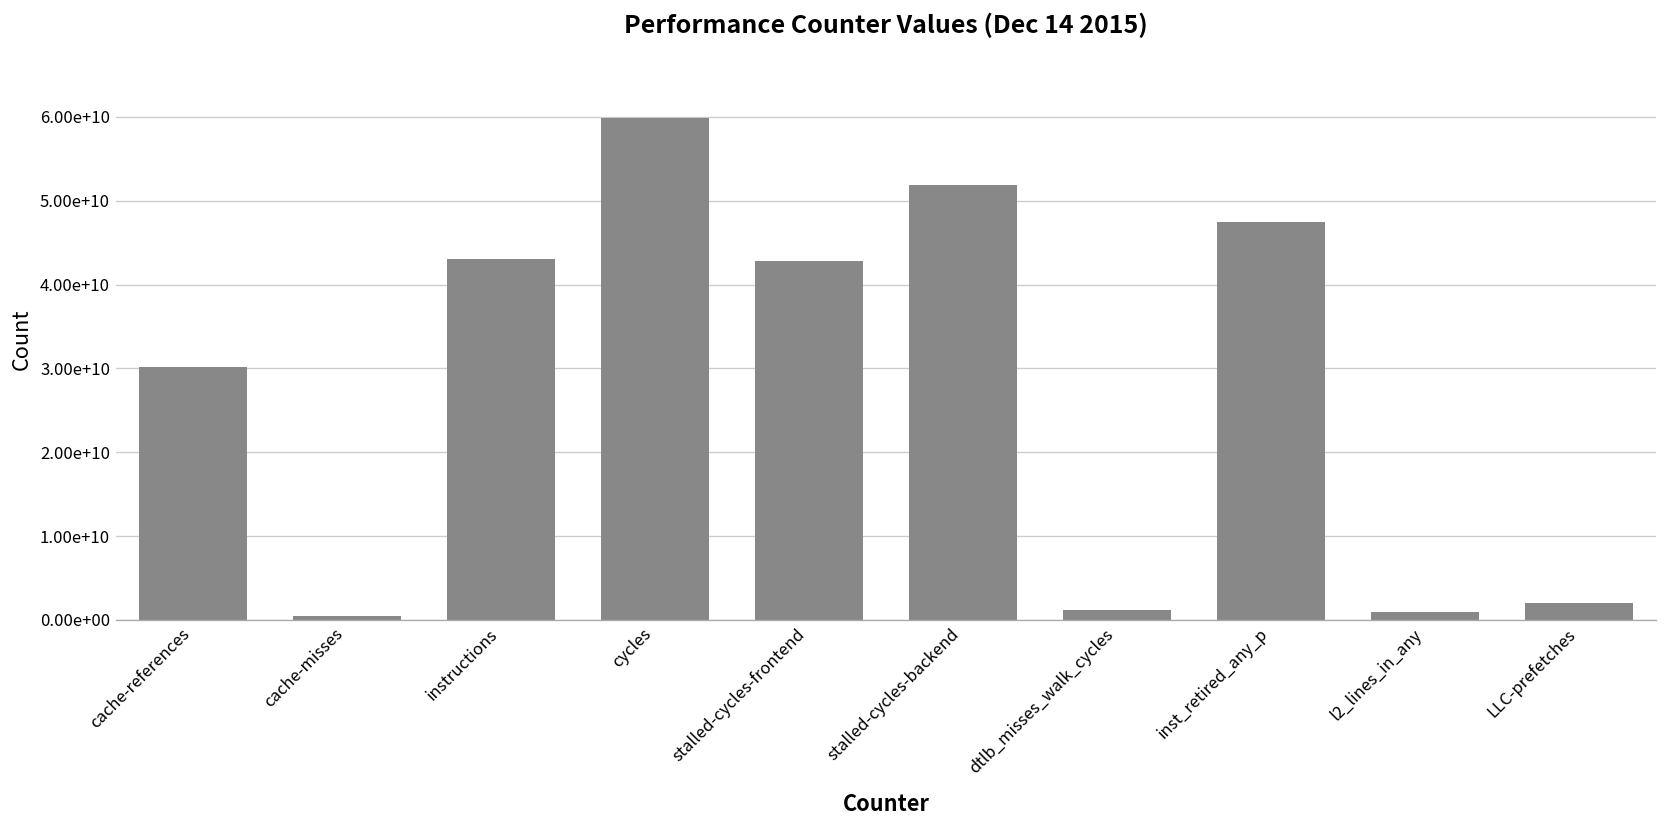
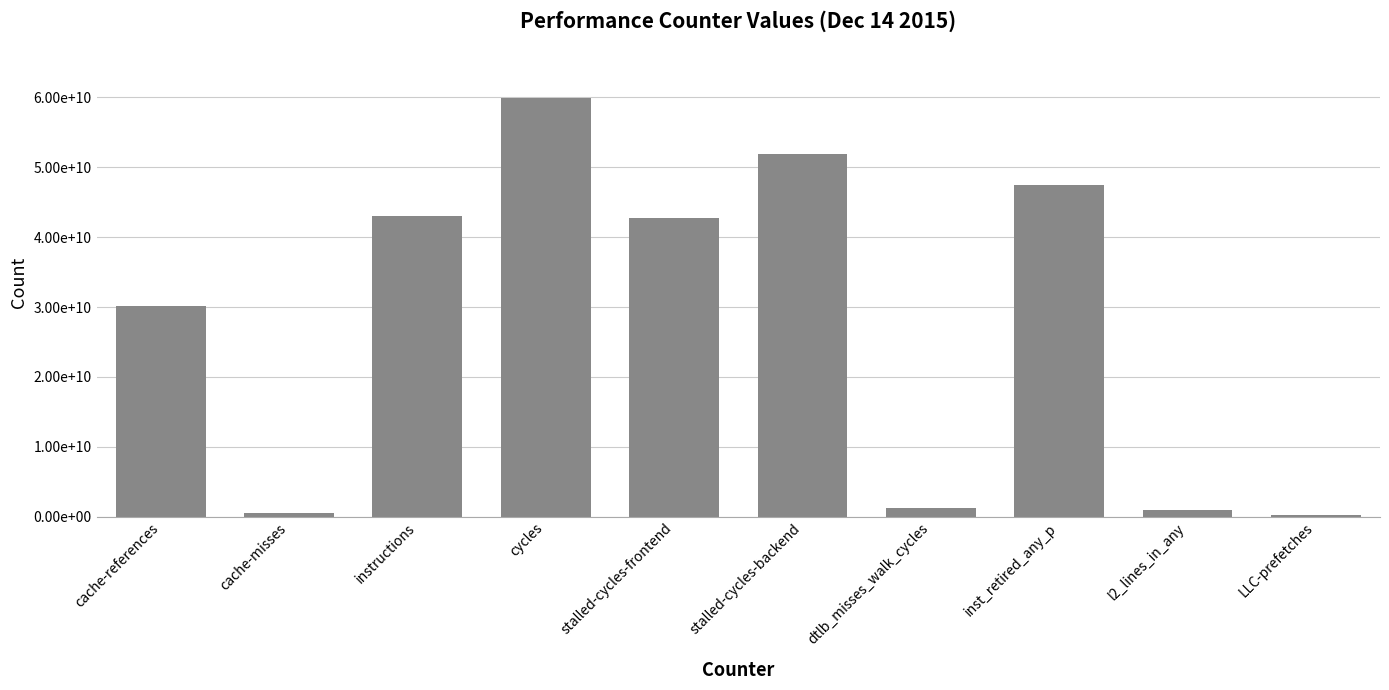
LLC-prefetches: 2000000000 -> 0
